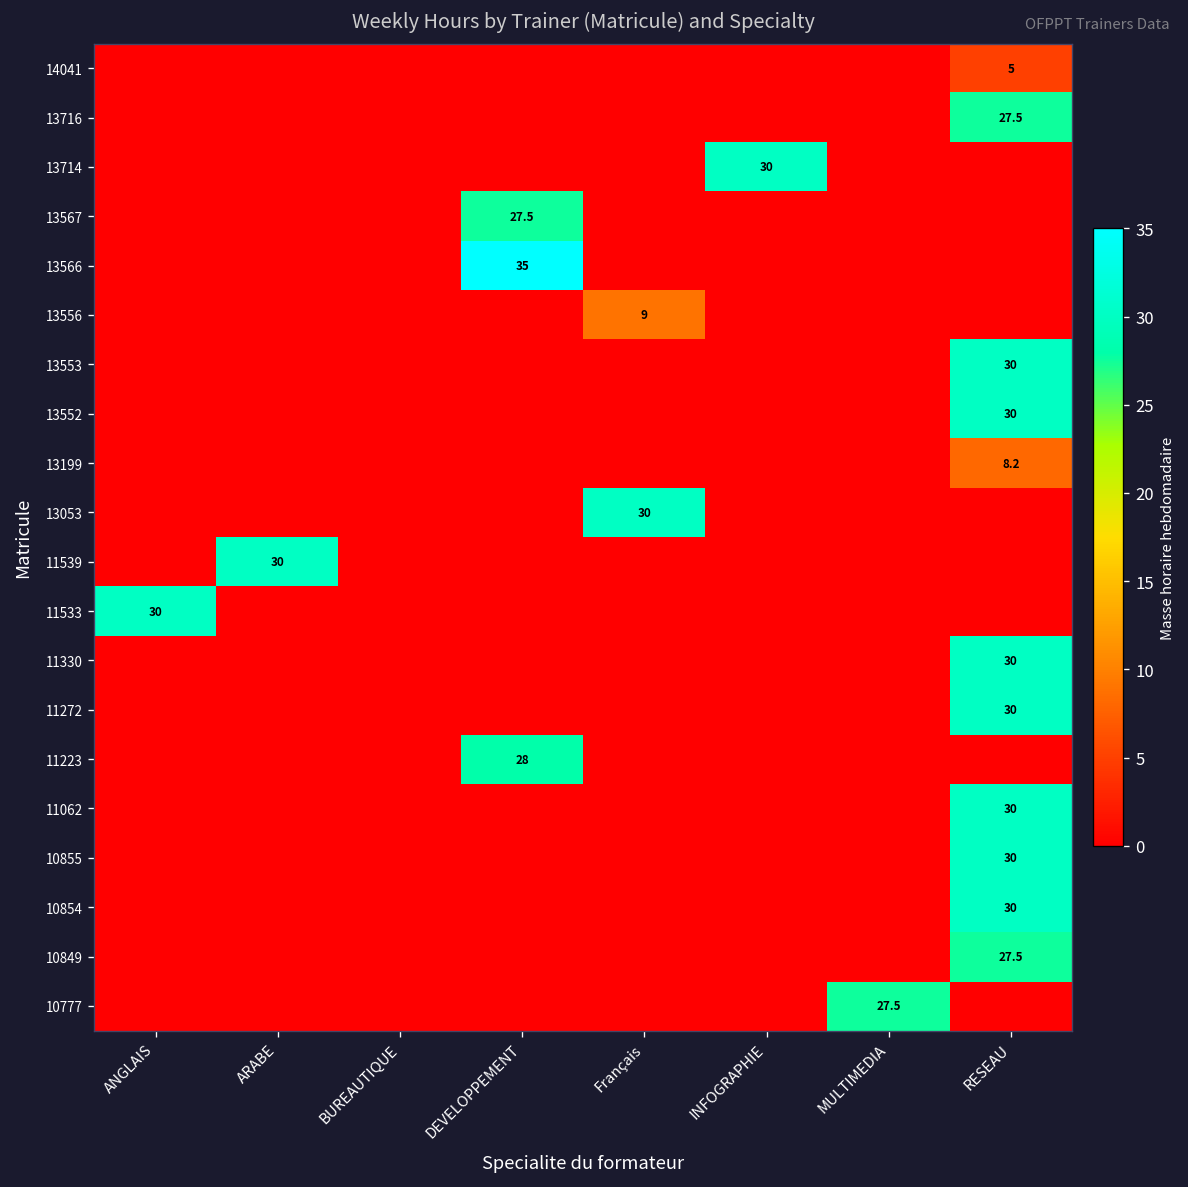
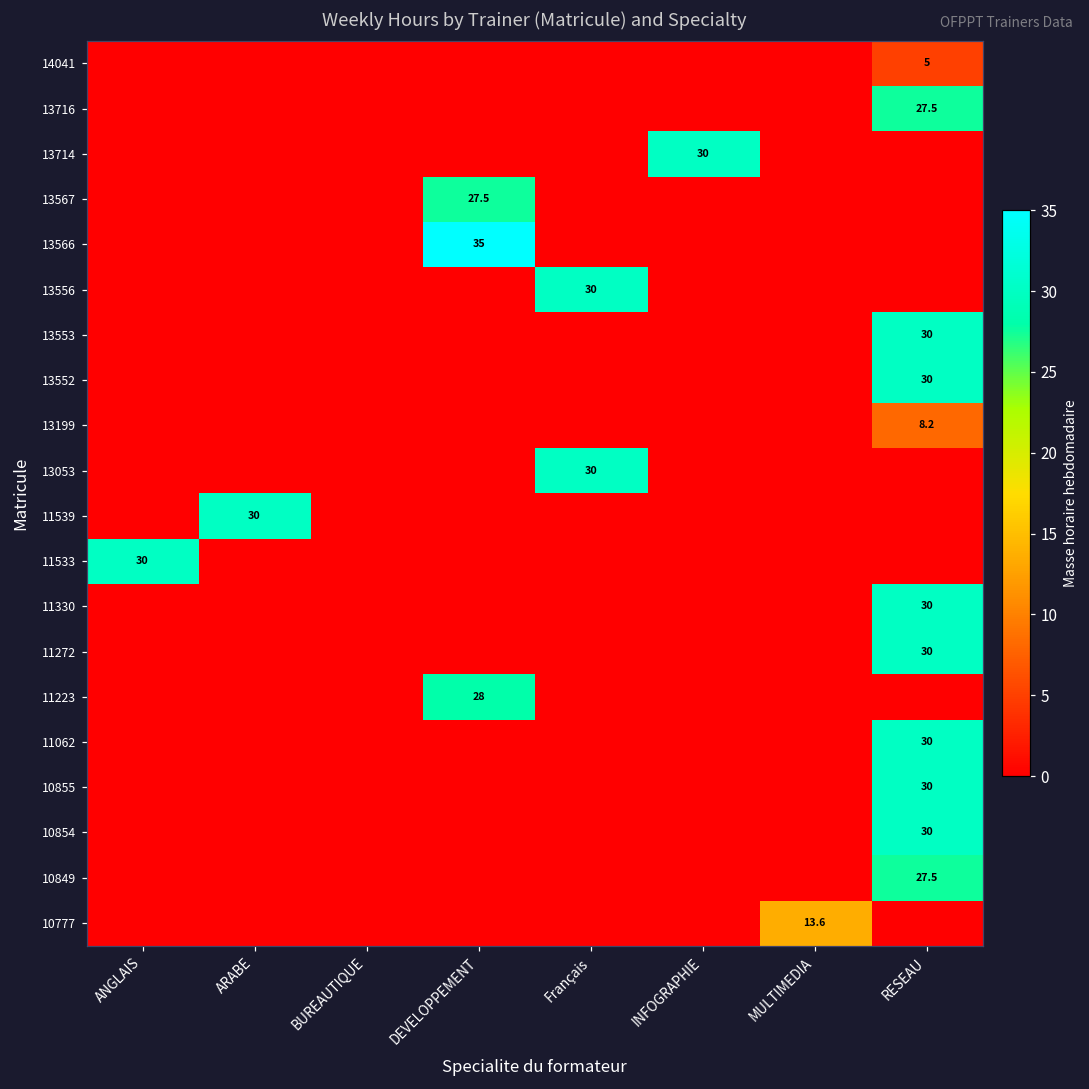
13556, Français: 9 -> 30
10777, MULTIMEDIA: 27.5 -> 13.6
